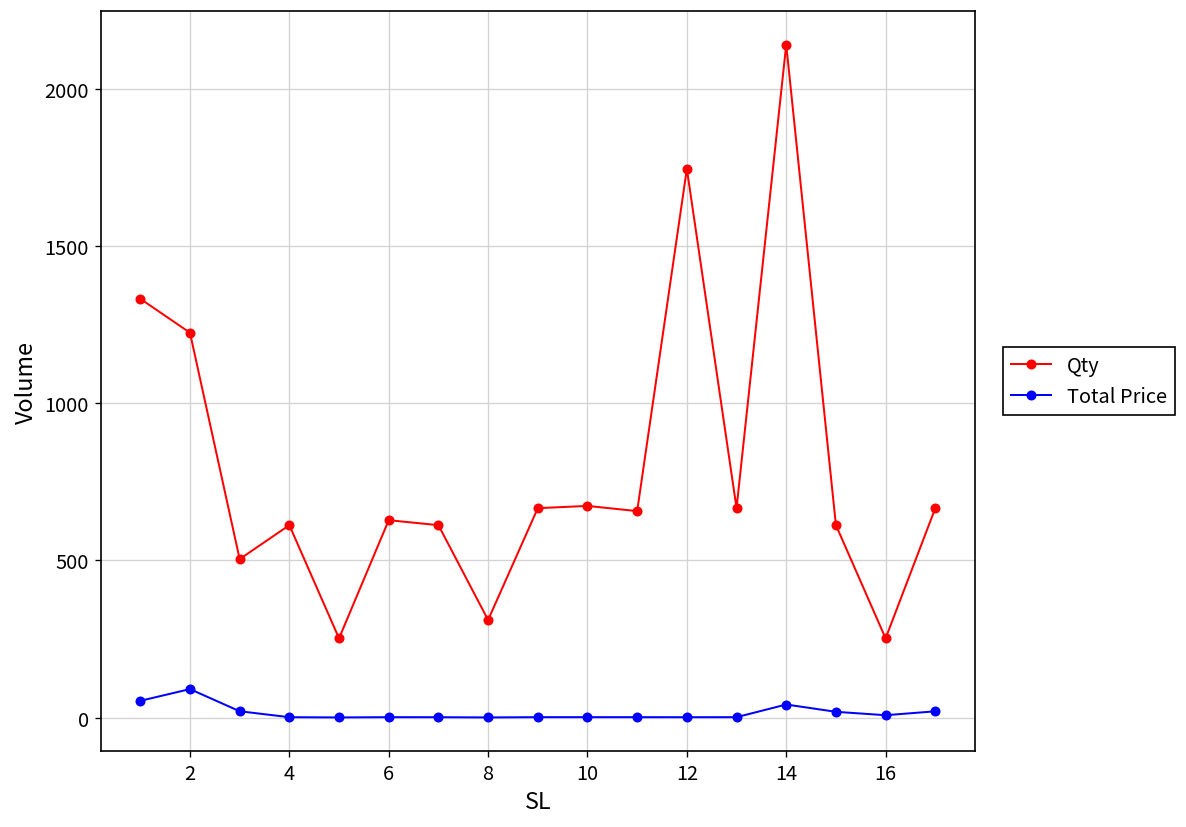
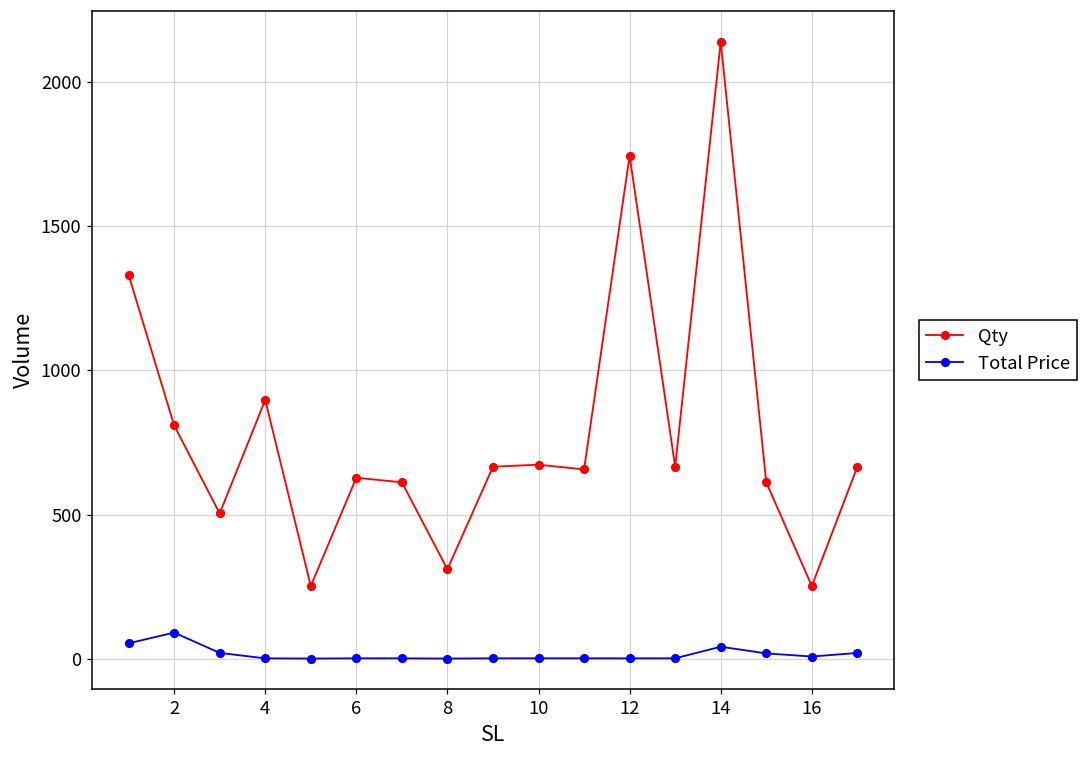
Qty, 2: 1220 -> 810
Qty, 4: 610 -> 900
